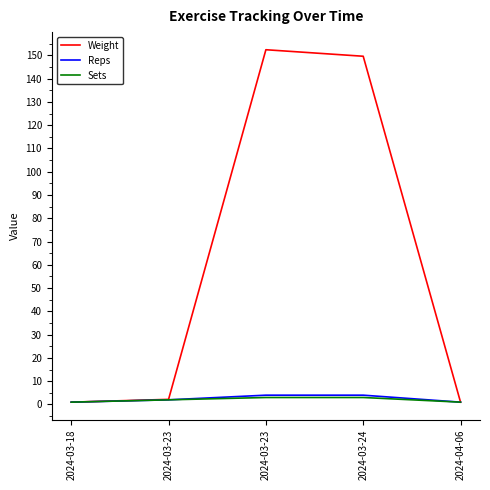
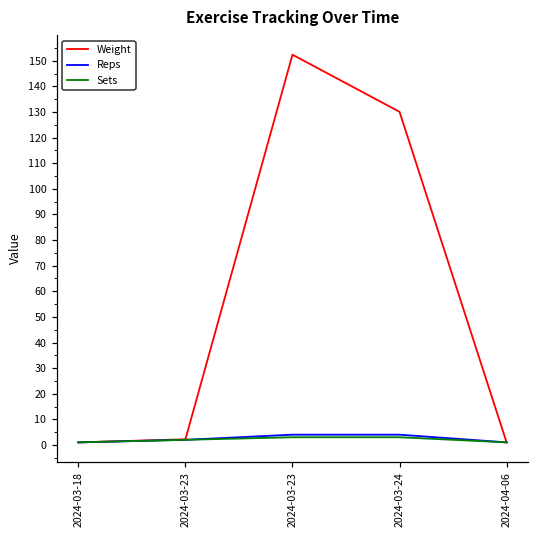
Weight, 2024-03-24: 150 -> 130
